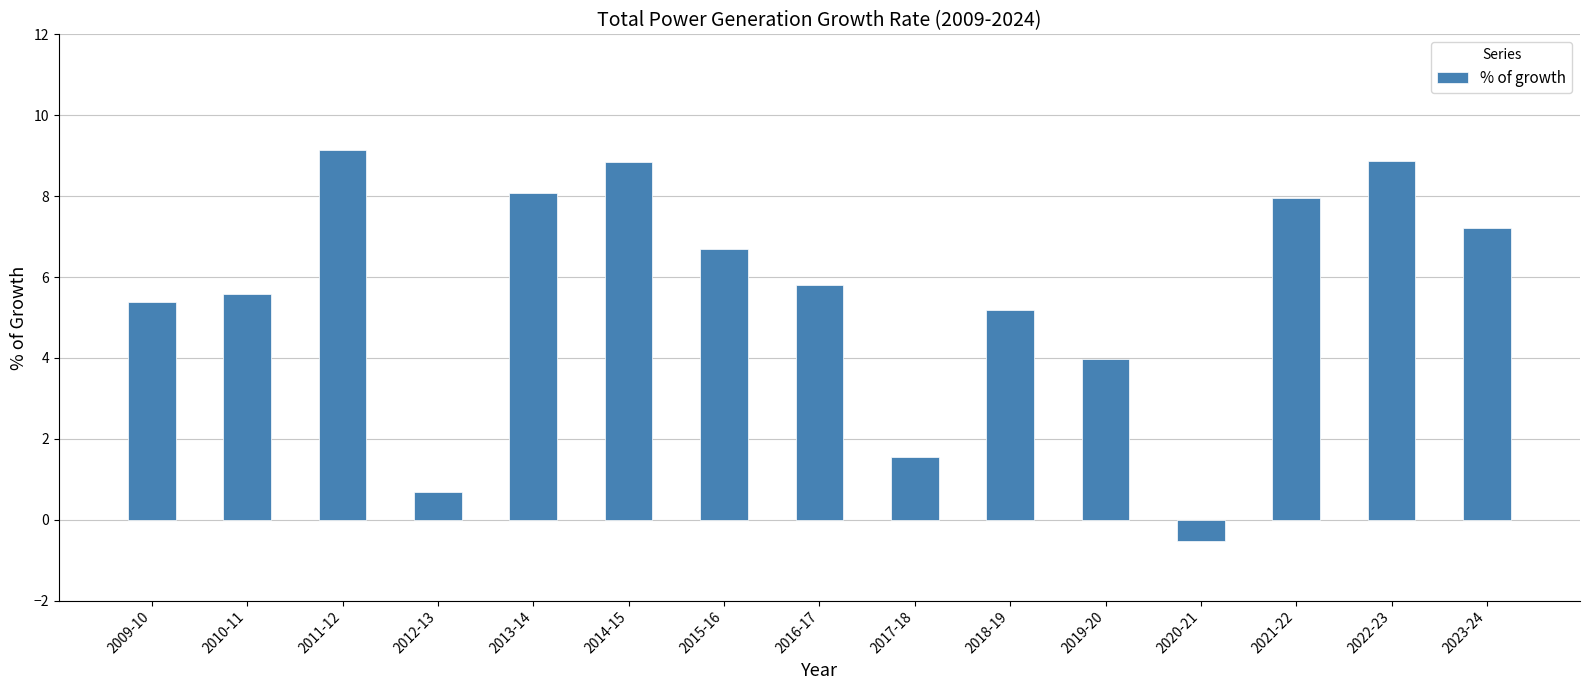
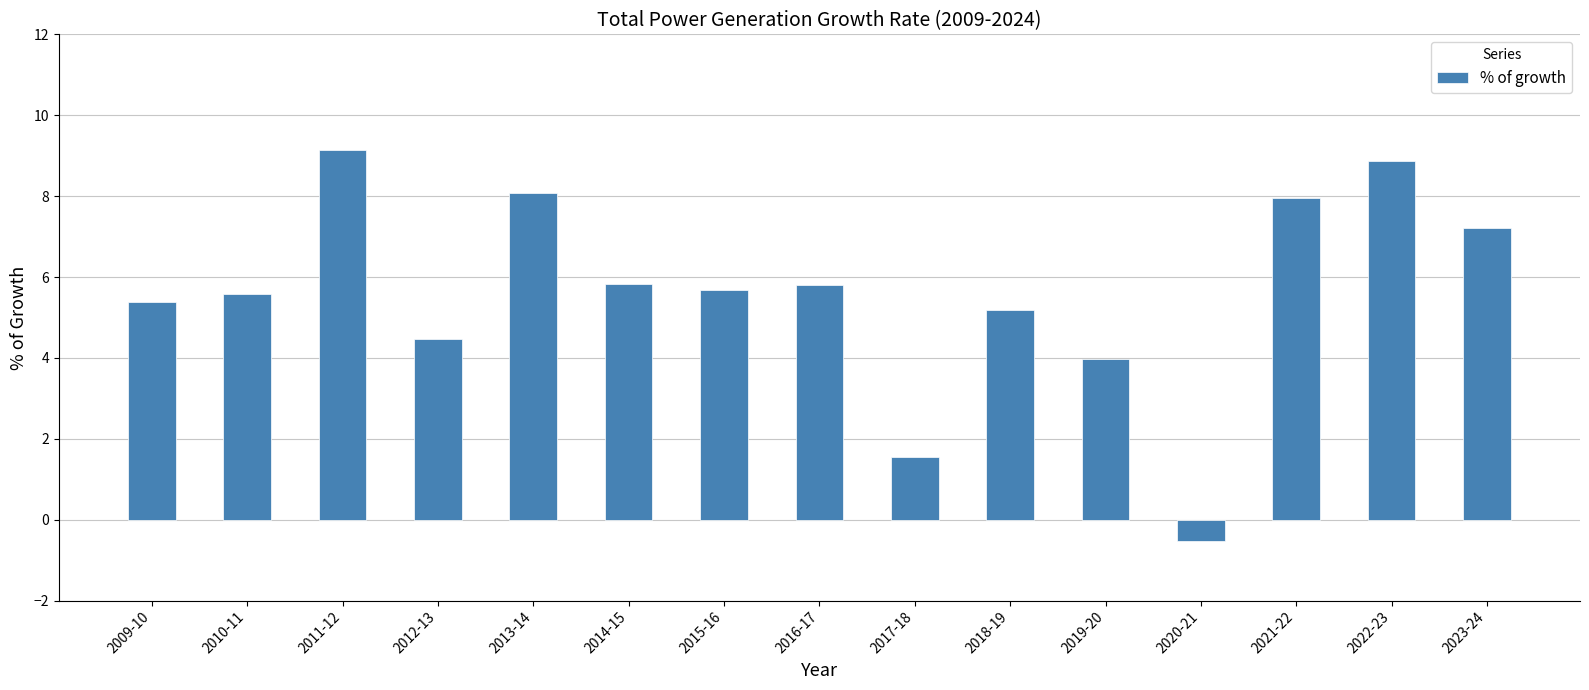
2012-13: 0.7 -> 4.5
2014-15: 8.8 -> 5.8
2015-16: 6.7 -> 5.7
